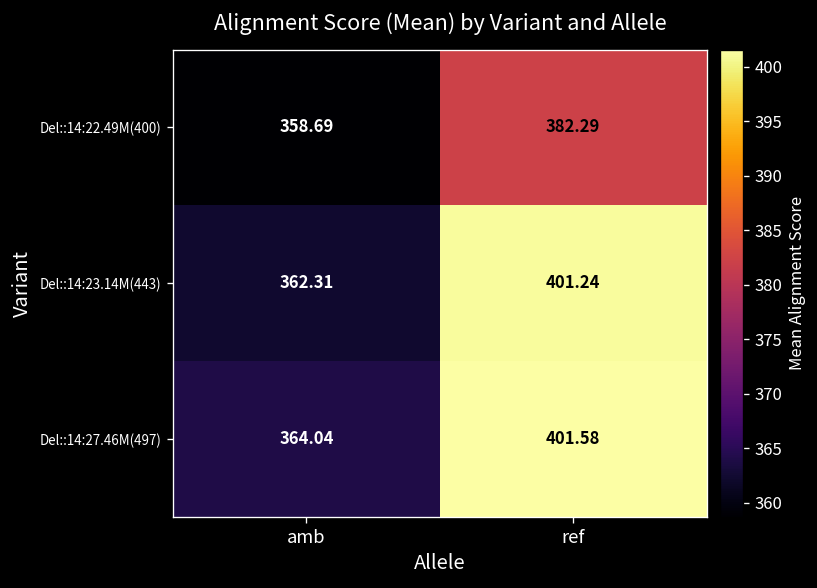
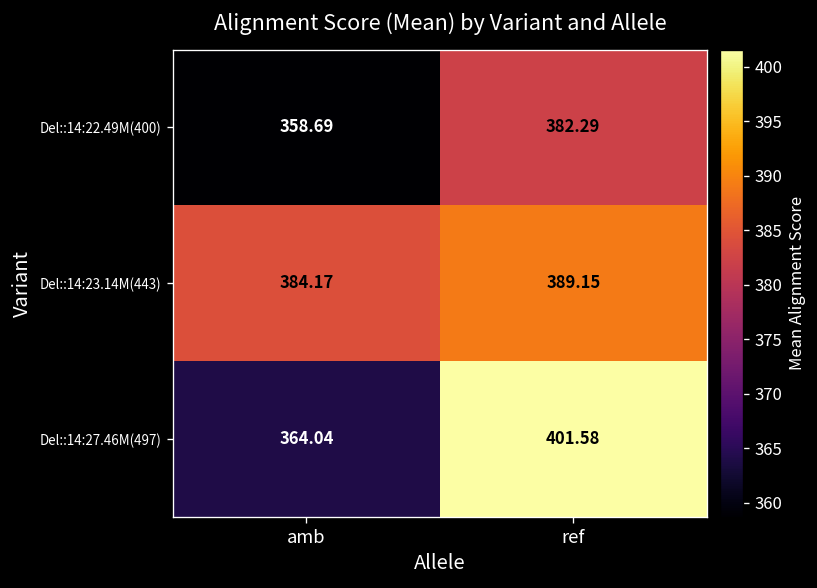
Del::14:23.14M(443), amb: 362.31 -> 384.17
Del::14:23.14M(443), ref: 401.24 -> 389.15
